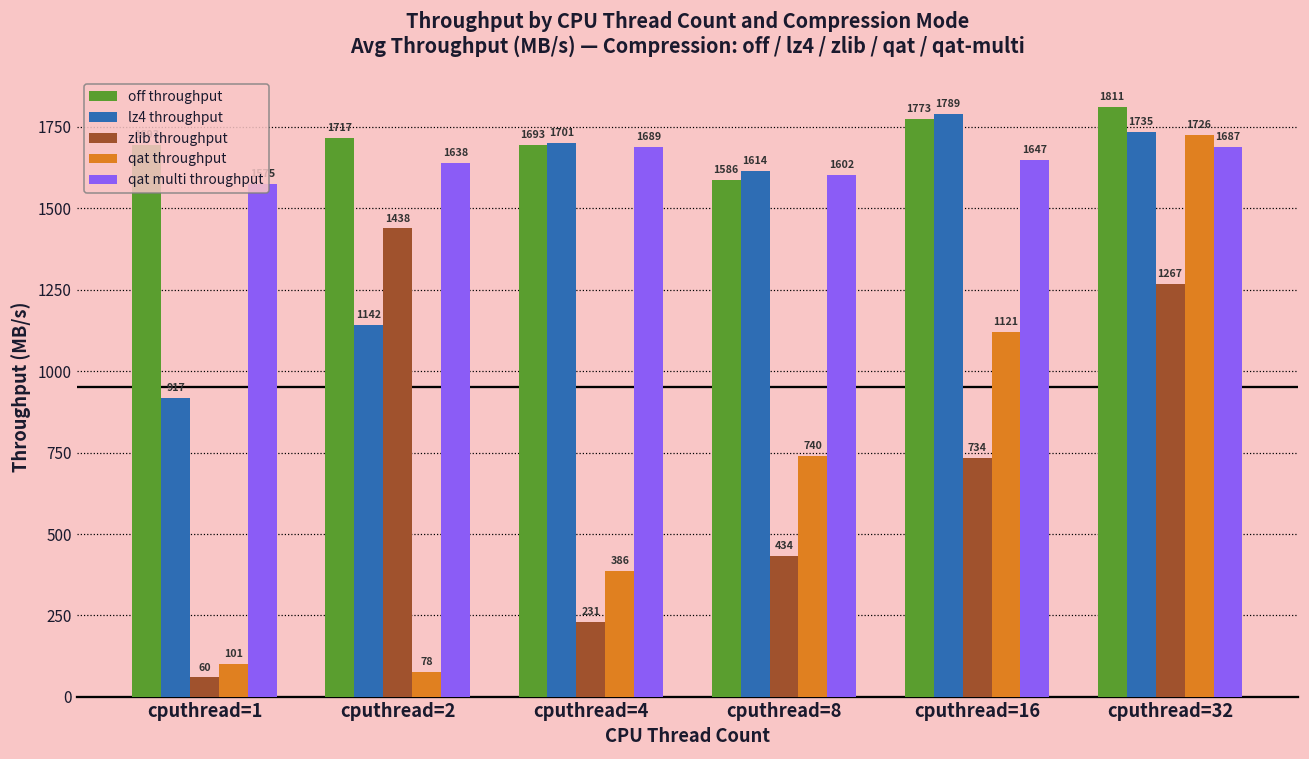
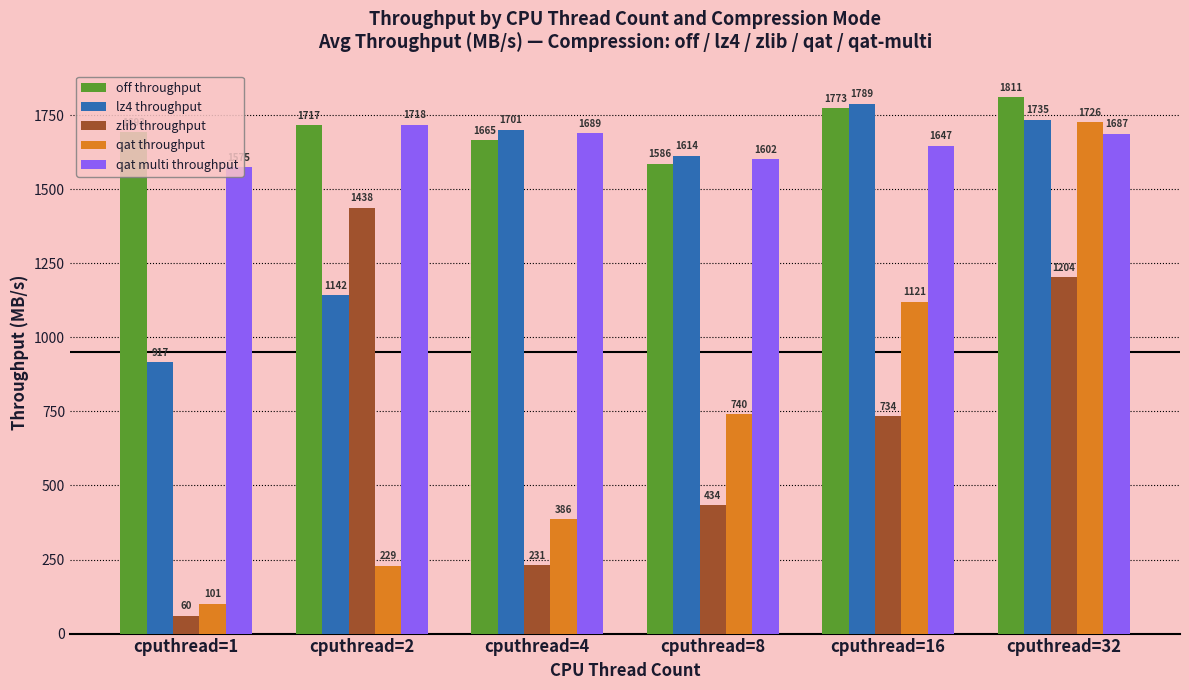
qat throughput, cputhread=2: 78 -> 229
qat multi throughput, cputhread=2: 1638 -> 1718
off throughput, cputhread=4: 1693 -> 1665
zlib throughput, cputhread=32: 1267 -> 1204
